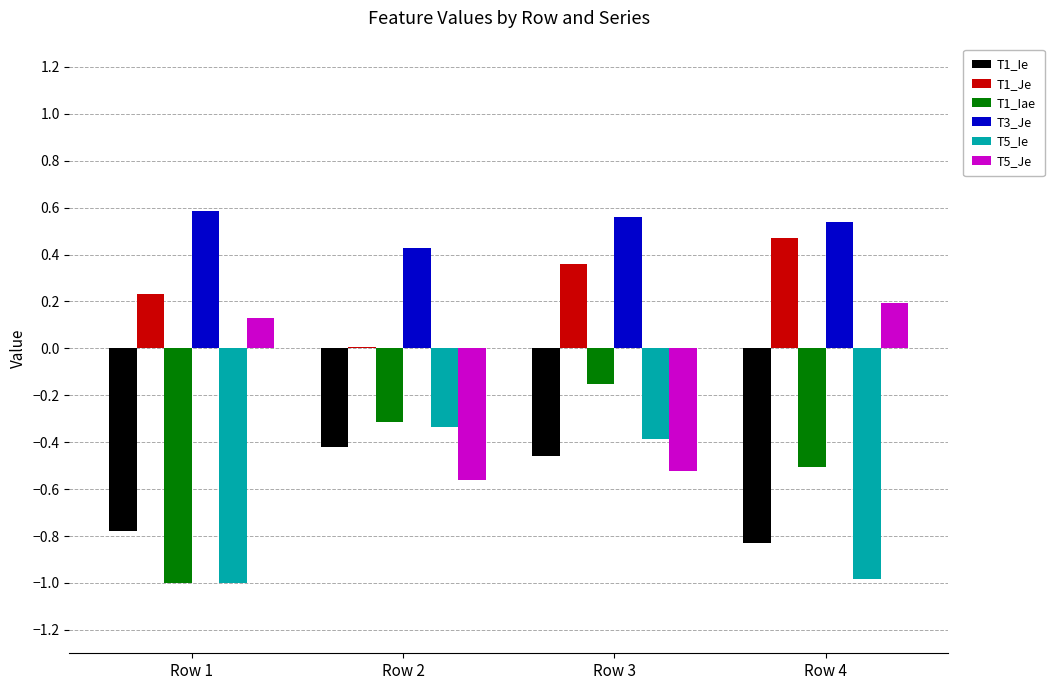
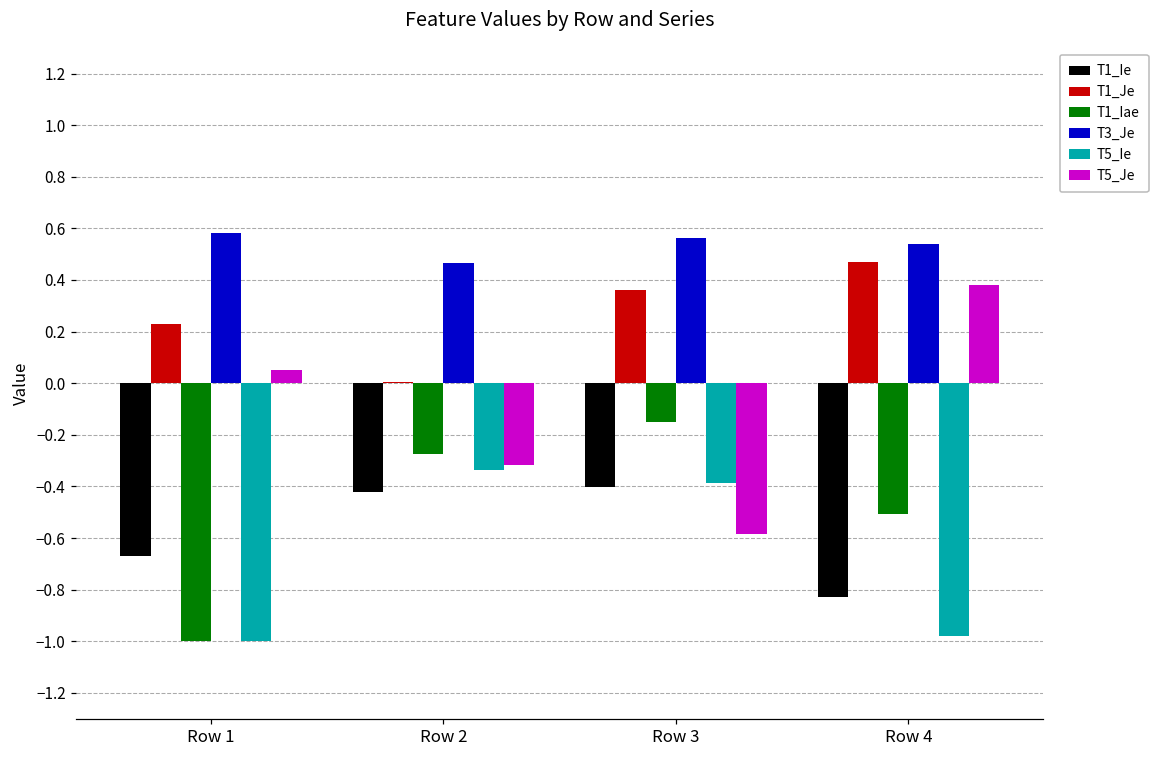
T1_Ie, Row 1: -0.78 -> -0.67
T5_Je, Row 1: 0.13 -> 0.05
T1_Iae, Row 2: -0.32 -> -0.27
T3_Je, Row 2: 0.43 -> 0.47
T5_Je, Row 2: -0.56 -> -0.32
T1_Ie, Row 3: -0.46 -> -0.40
T5_Je, Row 3: -0.52 -> -0.59
T5_Je, Row 4: 0.19 -> 0.38
